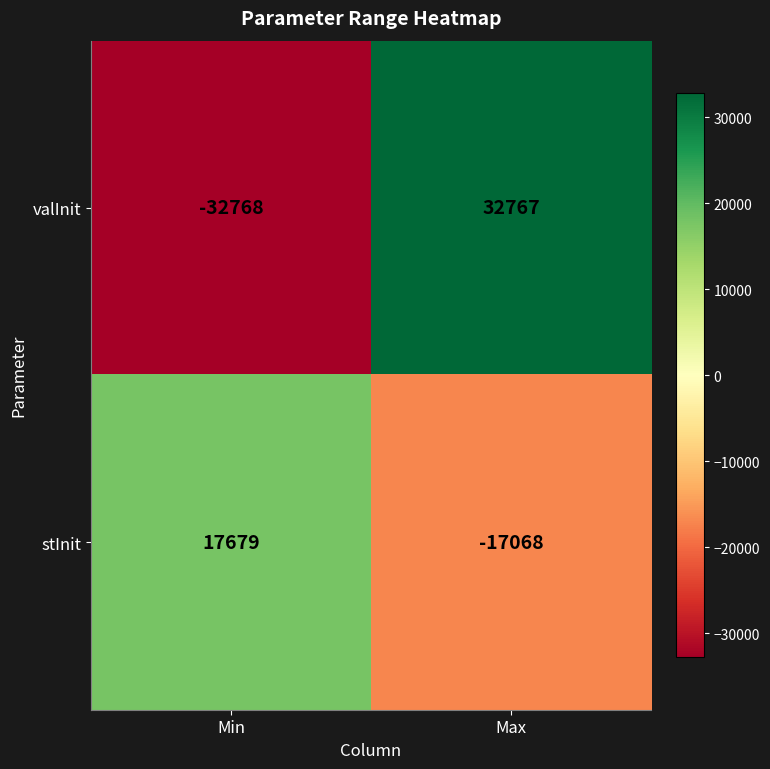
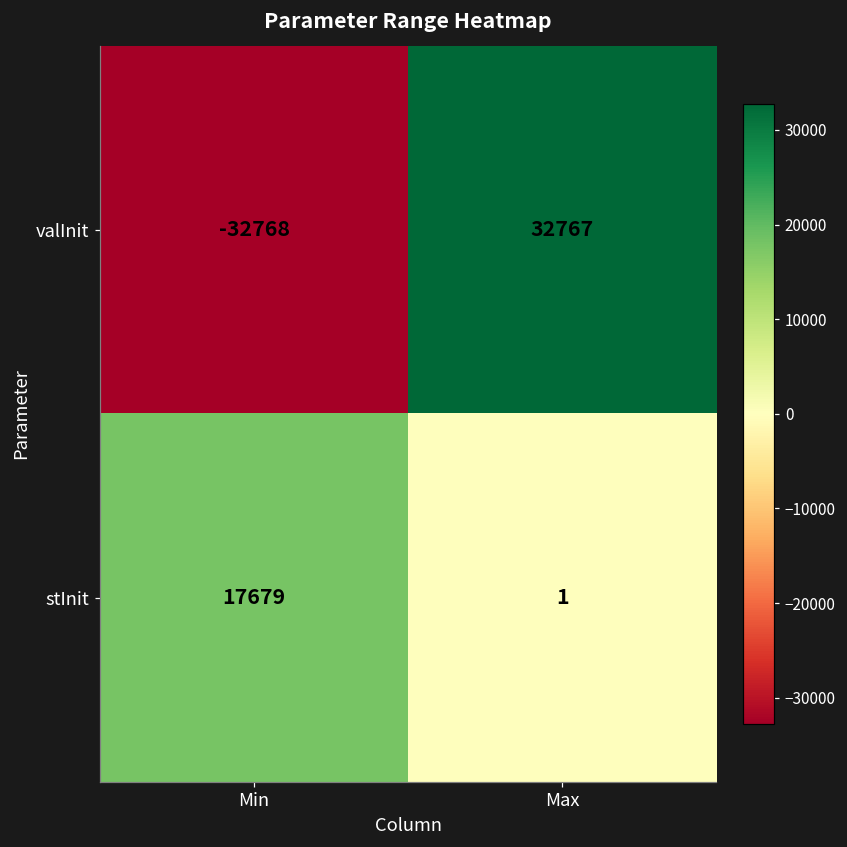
stInit, Max: -17068 -> 1
